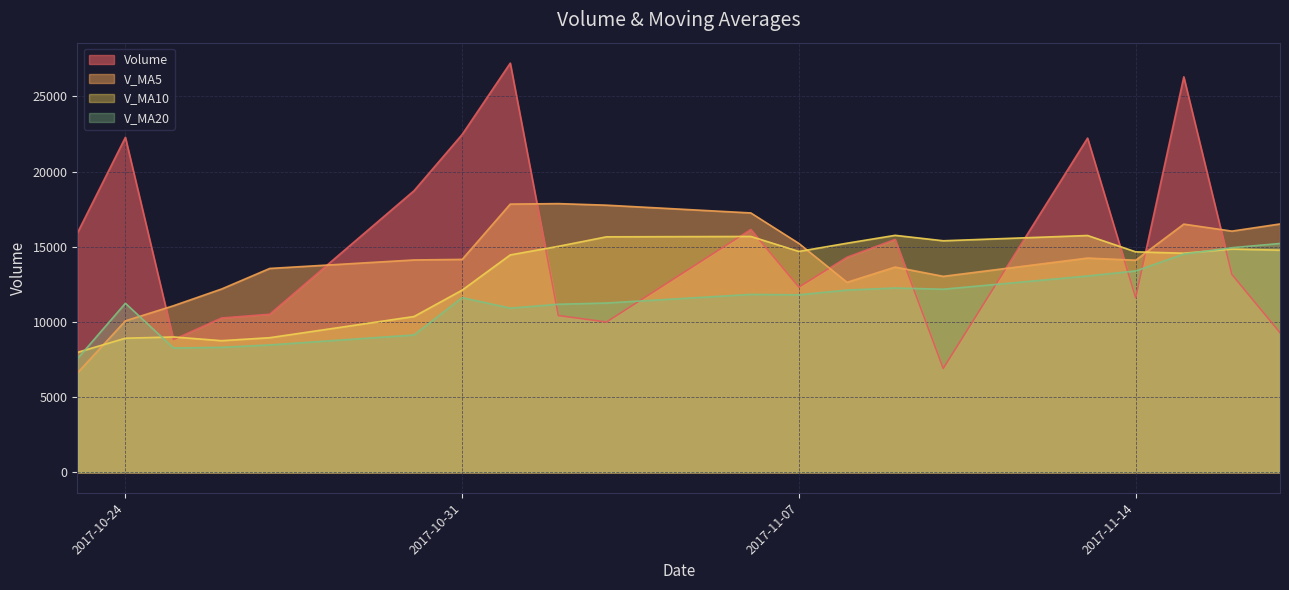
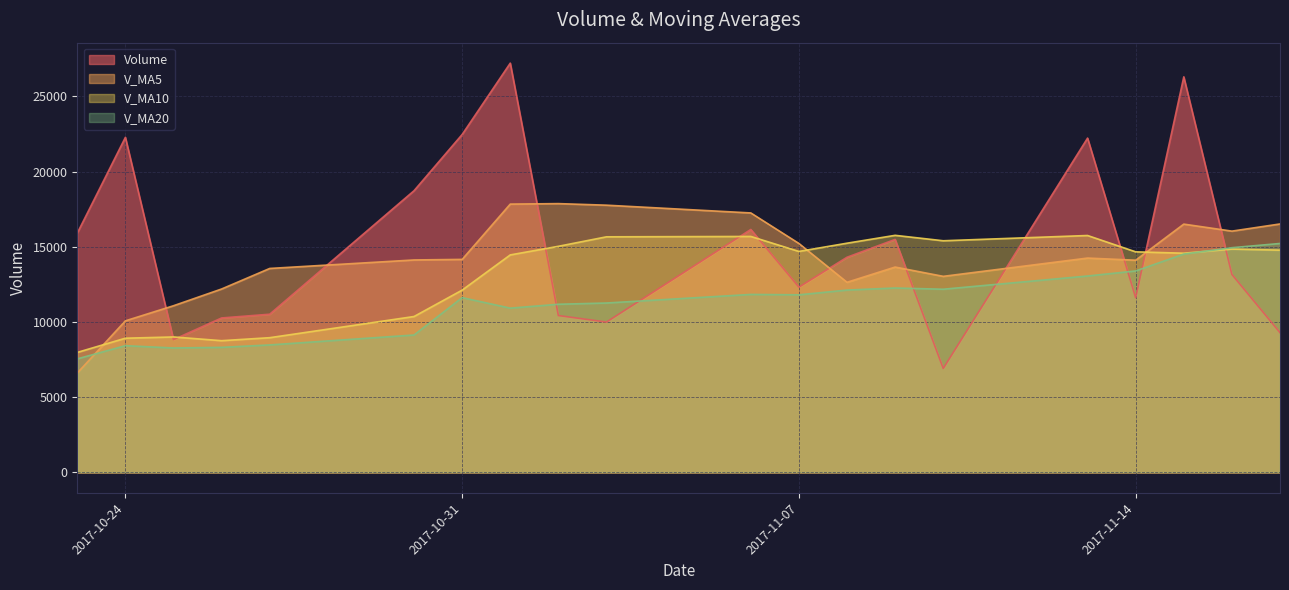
V_MA20, 2017-10-24: 11200 -> 8400
